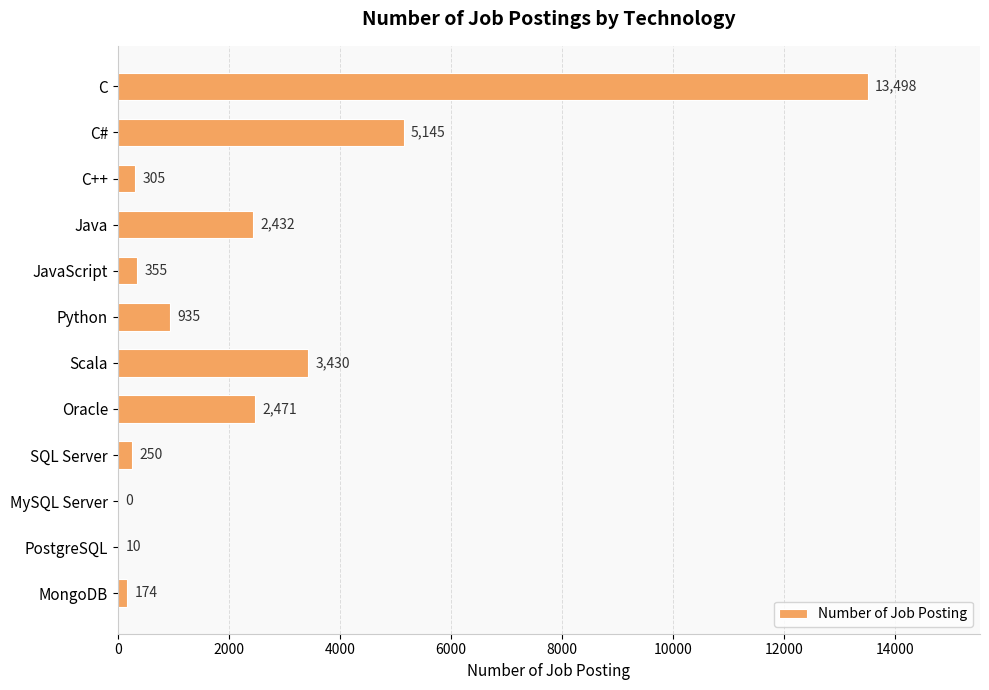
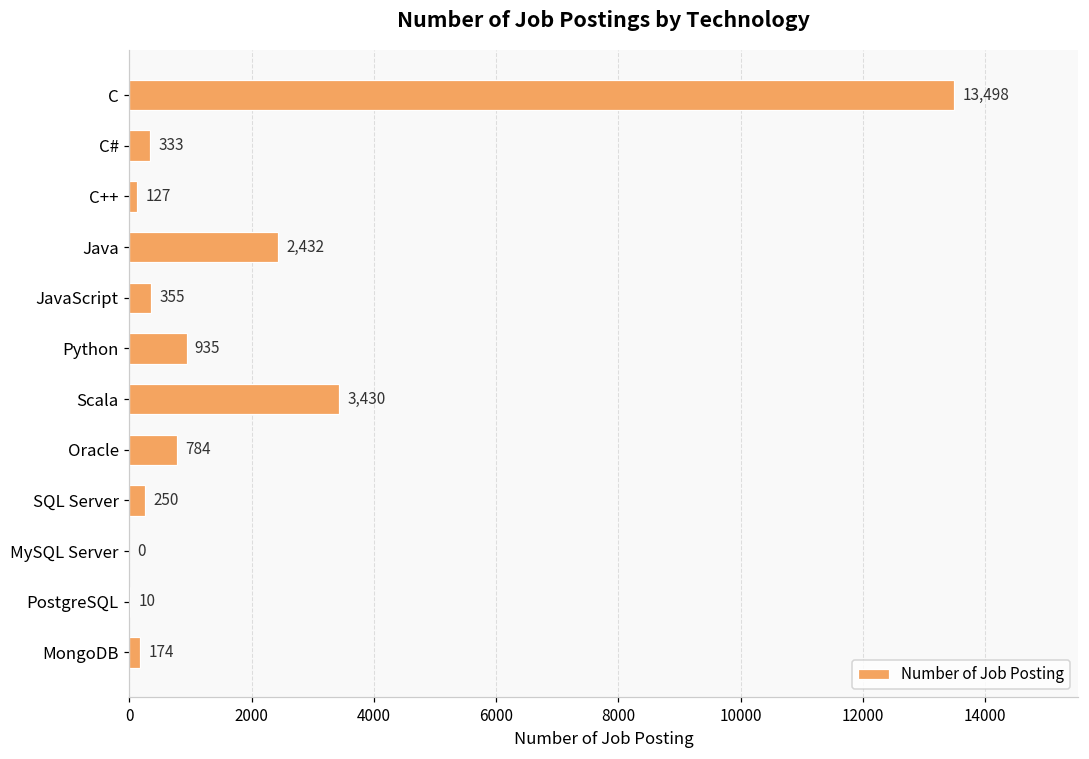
C#: 5,145 -> 333
C++: 305 -> 127
Oracle: 2,471 -> 784
